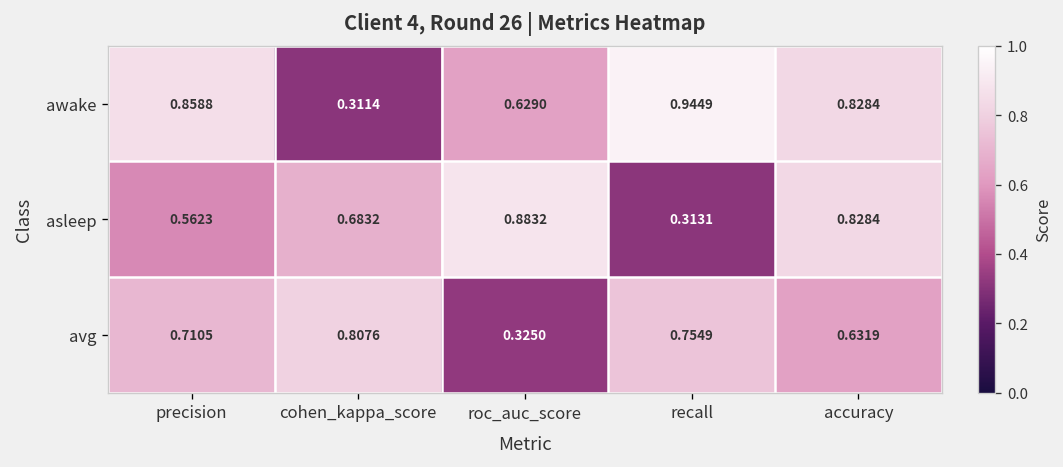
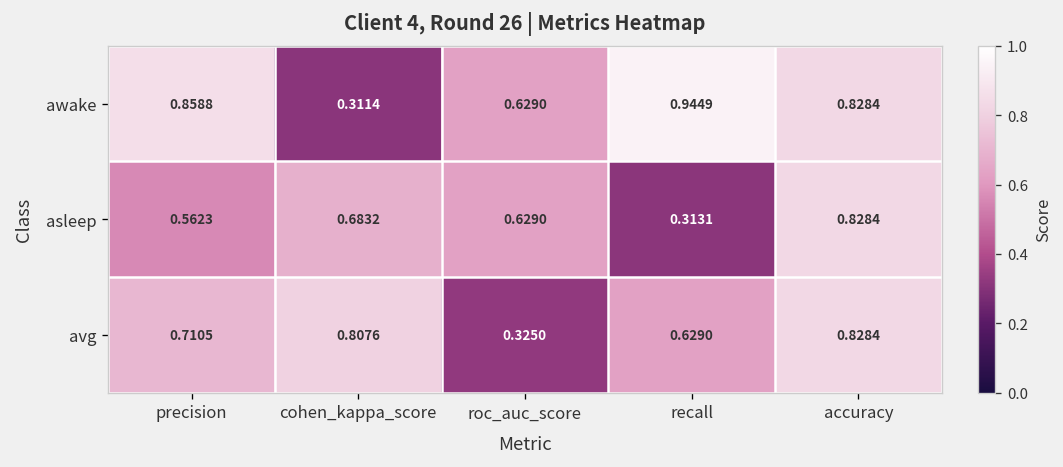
asleep, roc_auc_score: 0.8832 -> 0.6290
avg, recall: 0.7549 -> 0.6290
avg, accuracy: 0.6319 -> 0.8284
